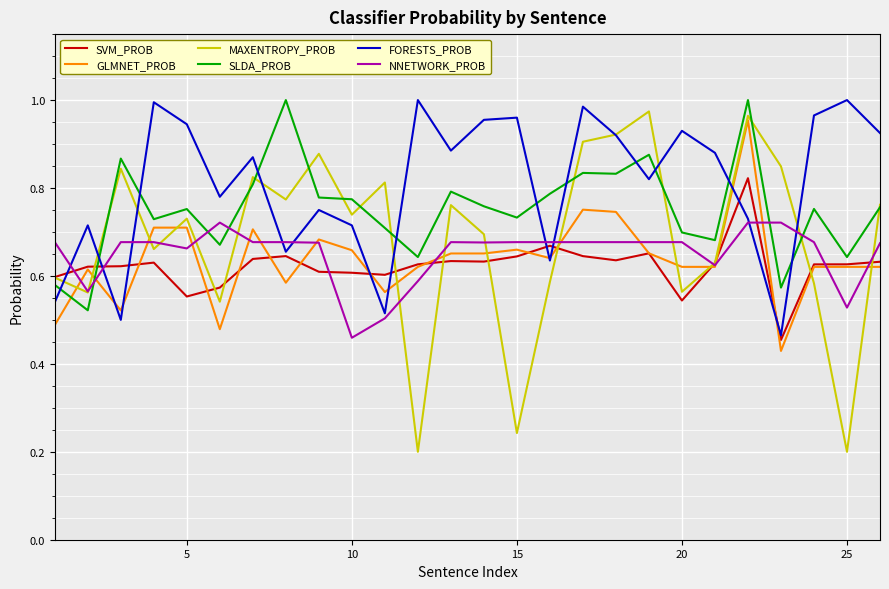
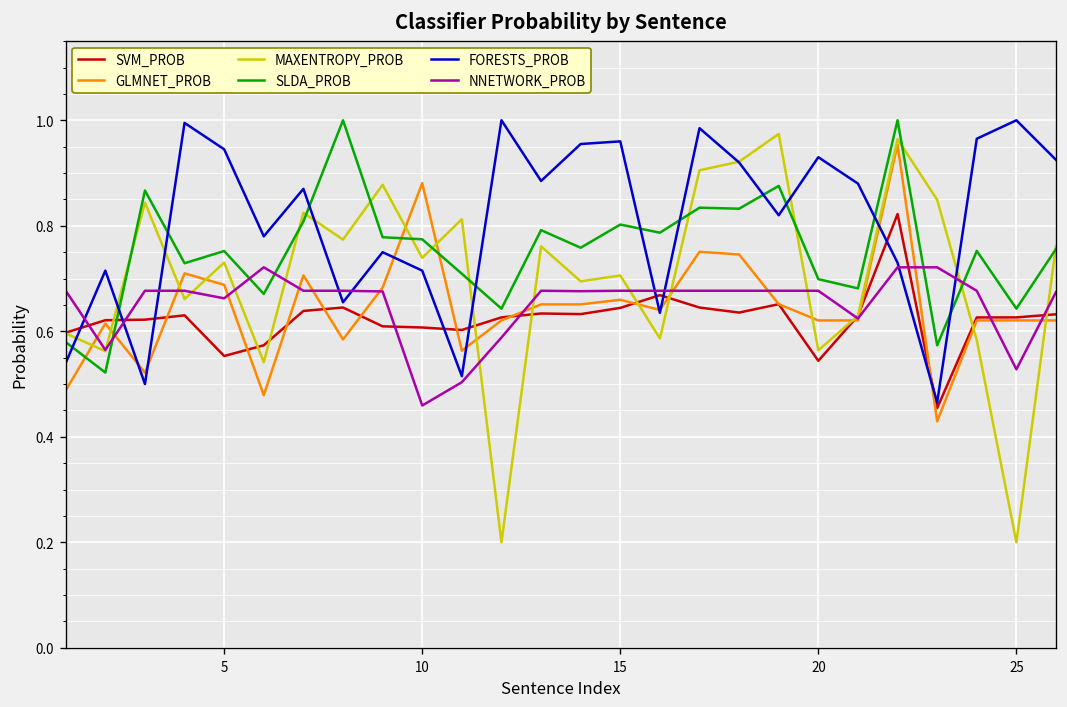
GLMNET_PROB, 5: 0.71 -> 0.69
GLMNET_PROB, 10: 0.66 -> 0.88
MAXENTROPY_PROB, 15: 0.24 -> 0.71
SLDA_PROB, 15: 0.73 -> 0.80
